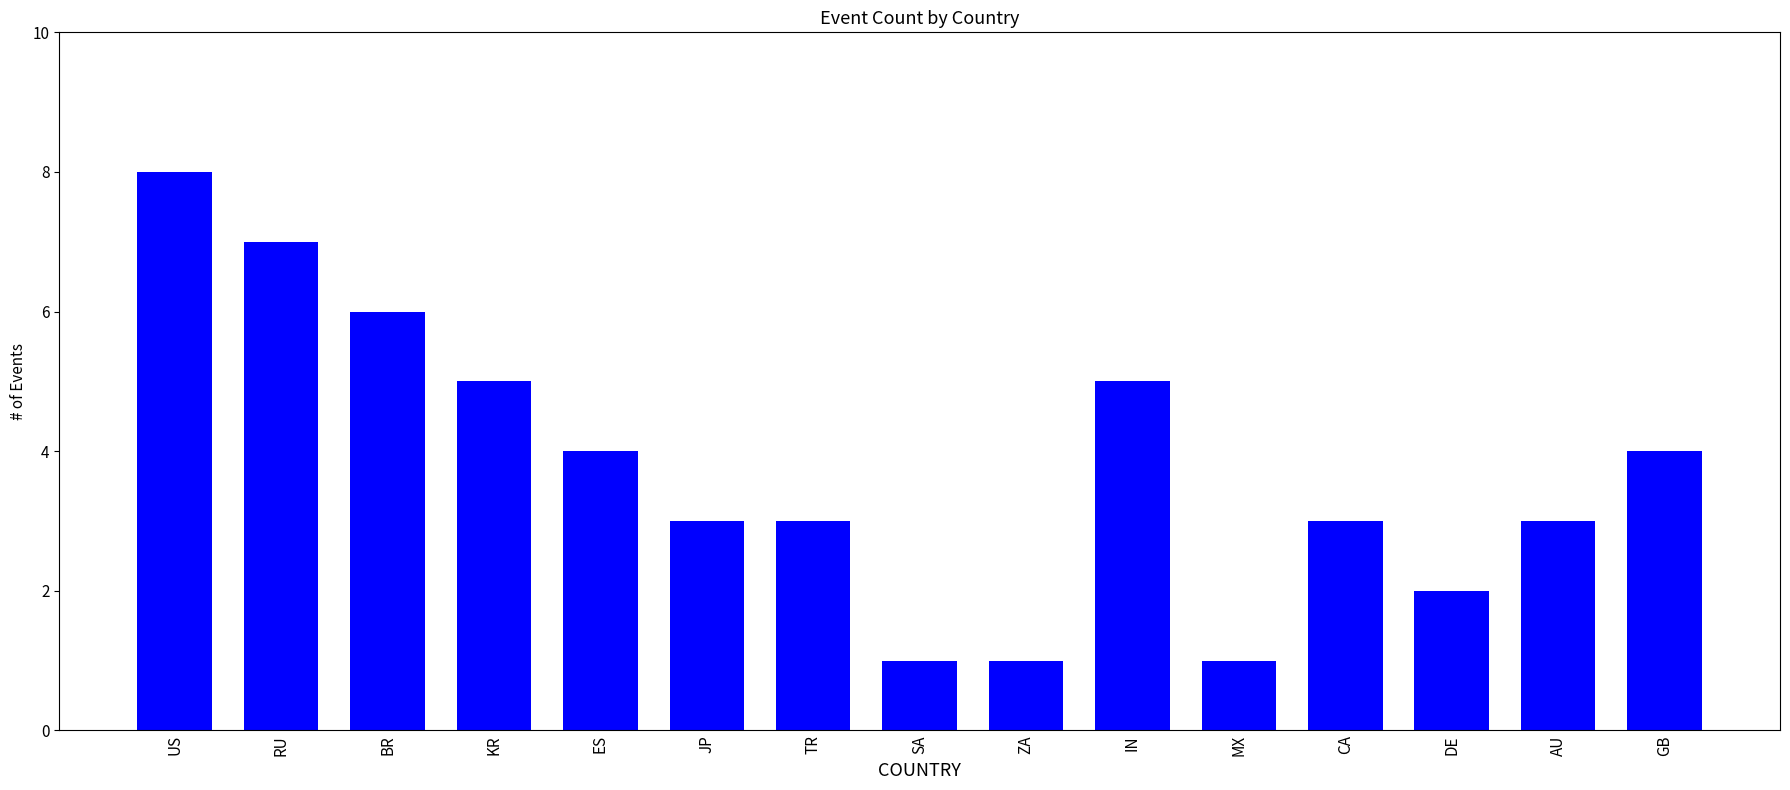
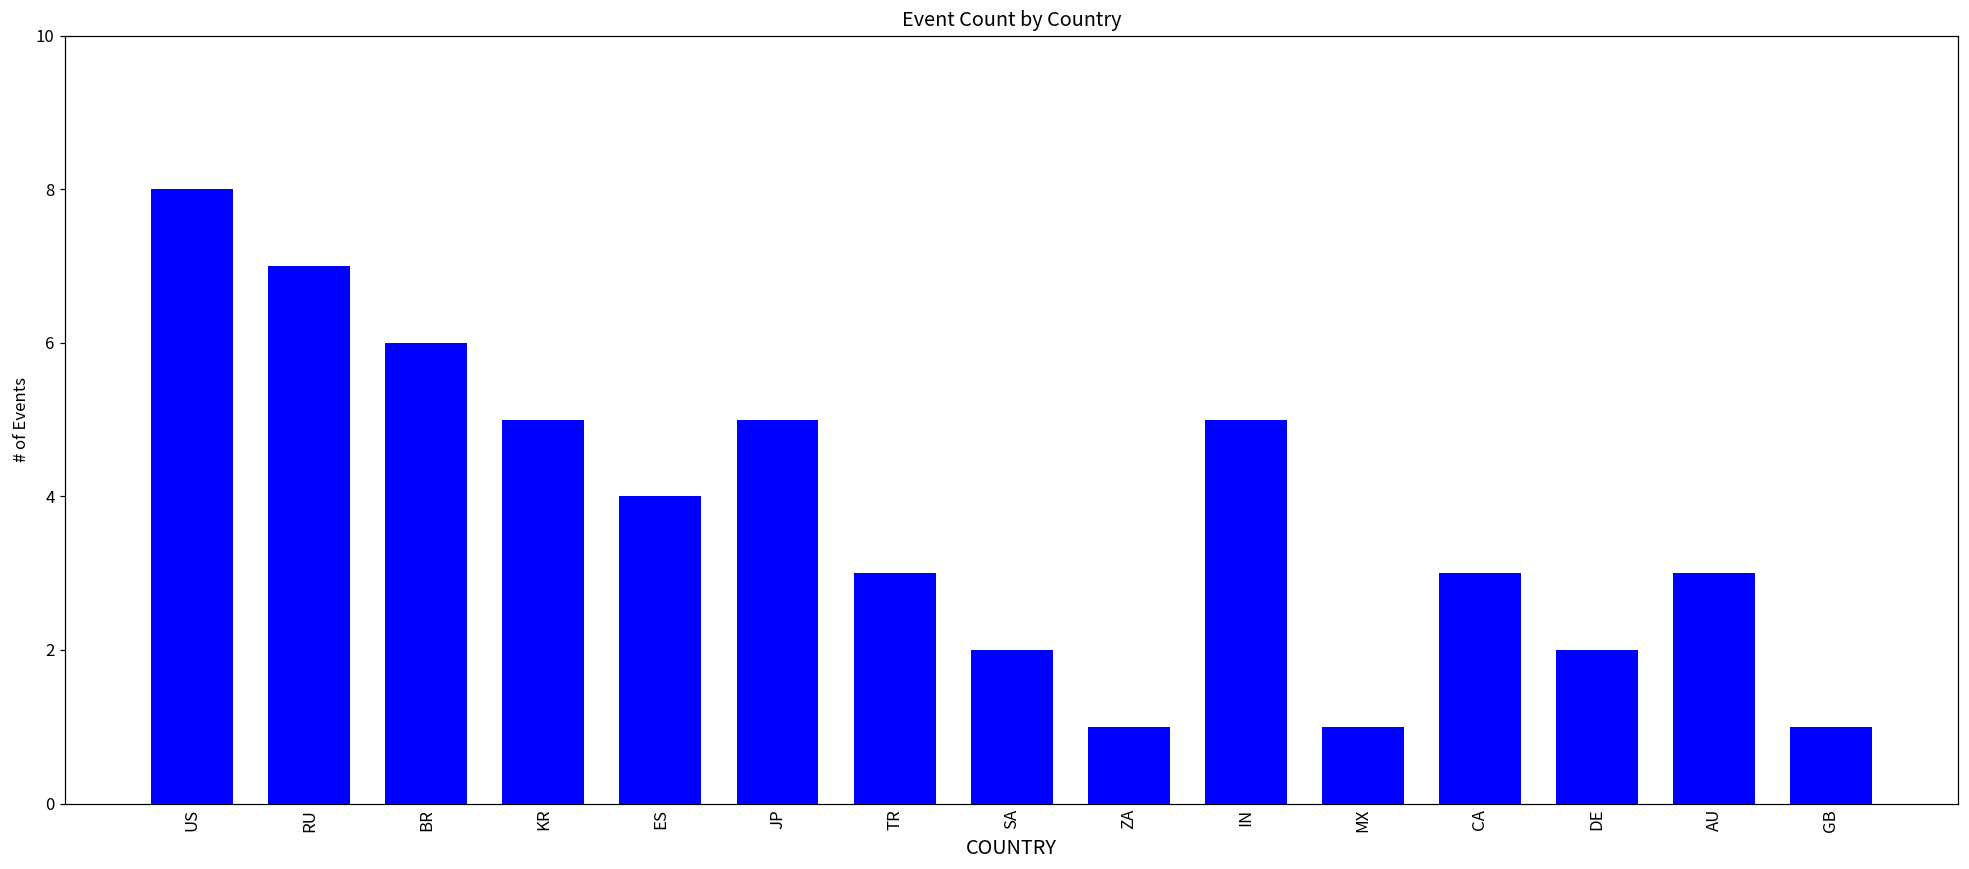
JP: 3 -> 5
SA: 1 -> 2
GB: 4 -> 1
